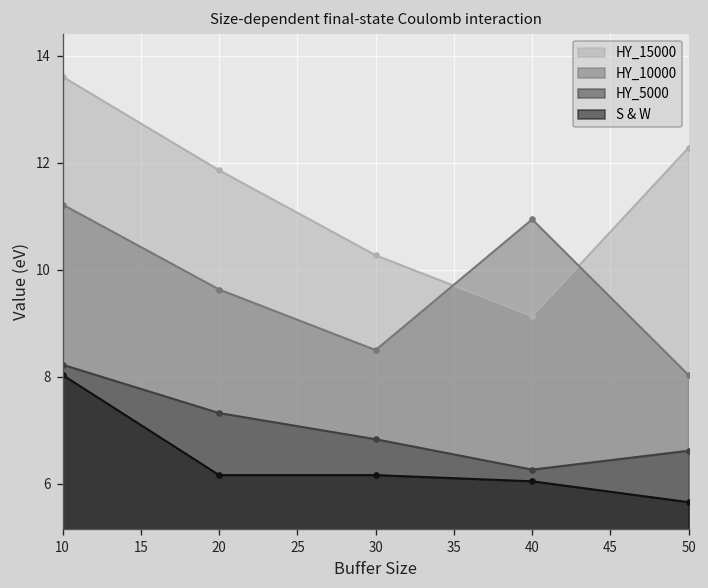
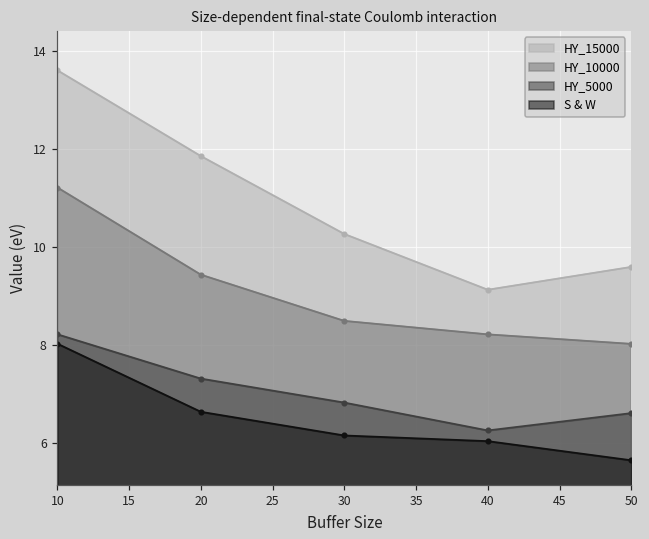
HY_10000, 20: 9.6 -> 9.4
S & W, 20: 6.2 -> 6.6
HY_10000, 40: 10.9 -> 8.2
HY_15000, 50: 12.3 -> 9.6
